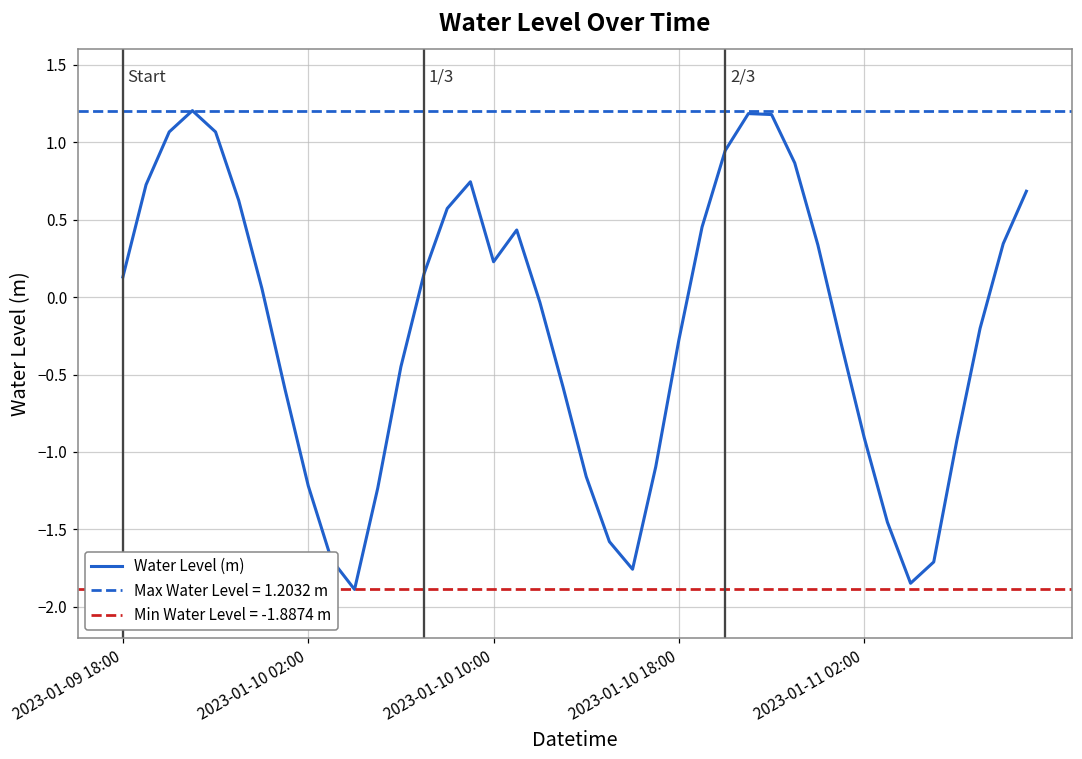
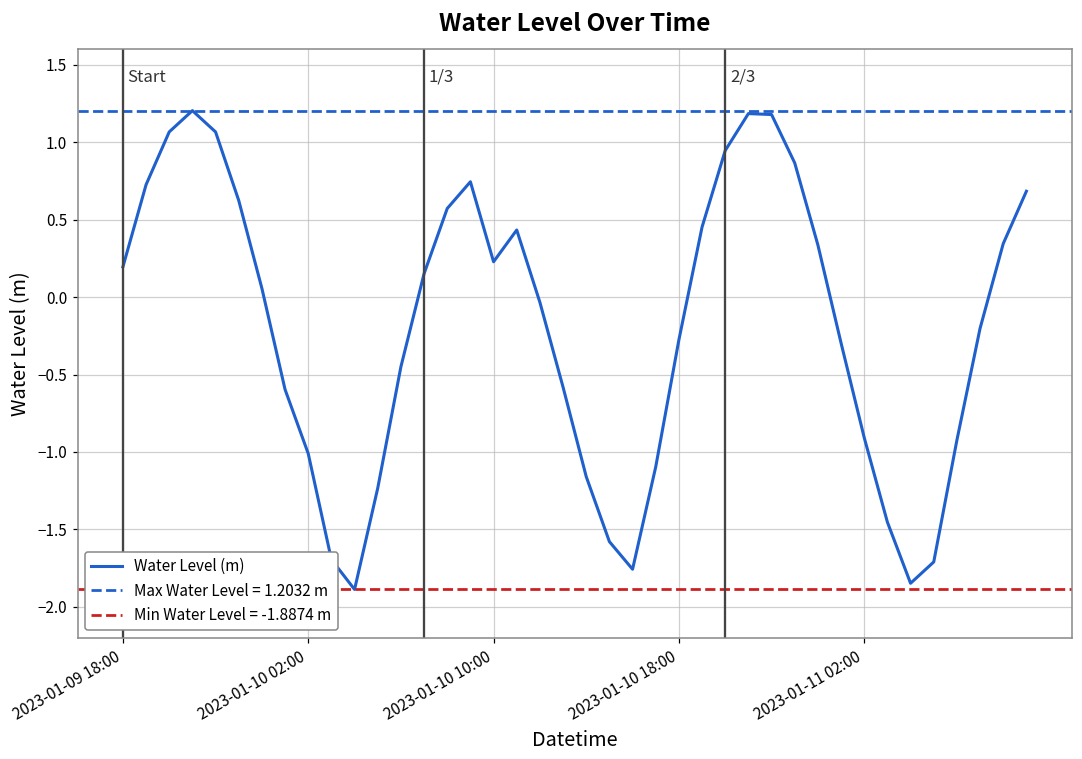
2023-01-09 18:00: 0.13 -> 0.19
2023-01-10 02:00: -1.22 -> -1.01
